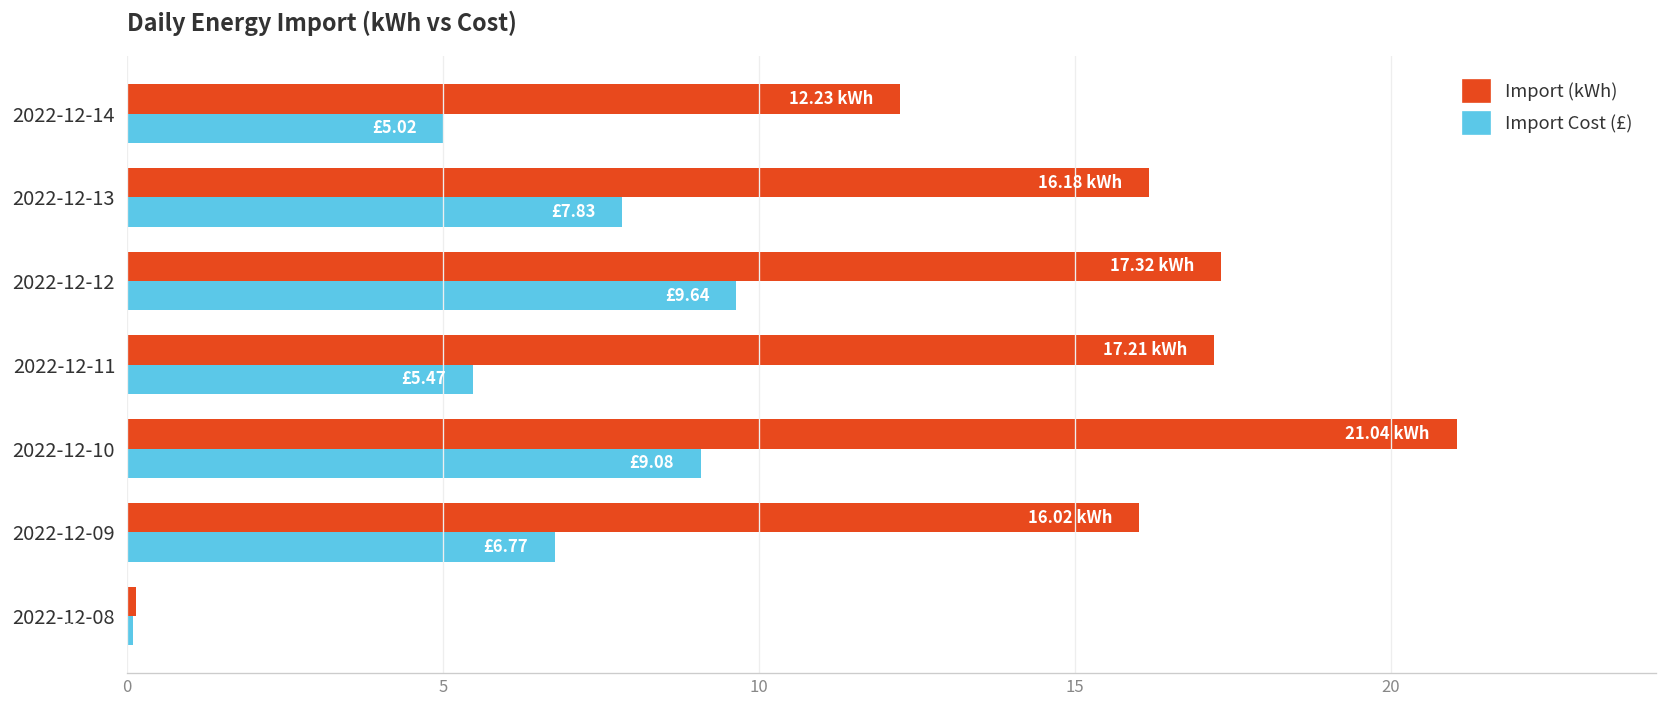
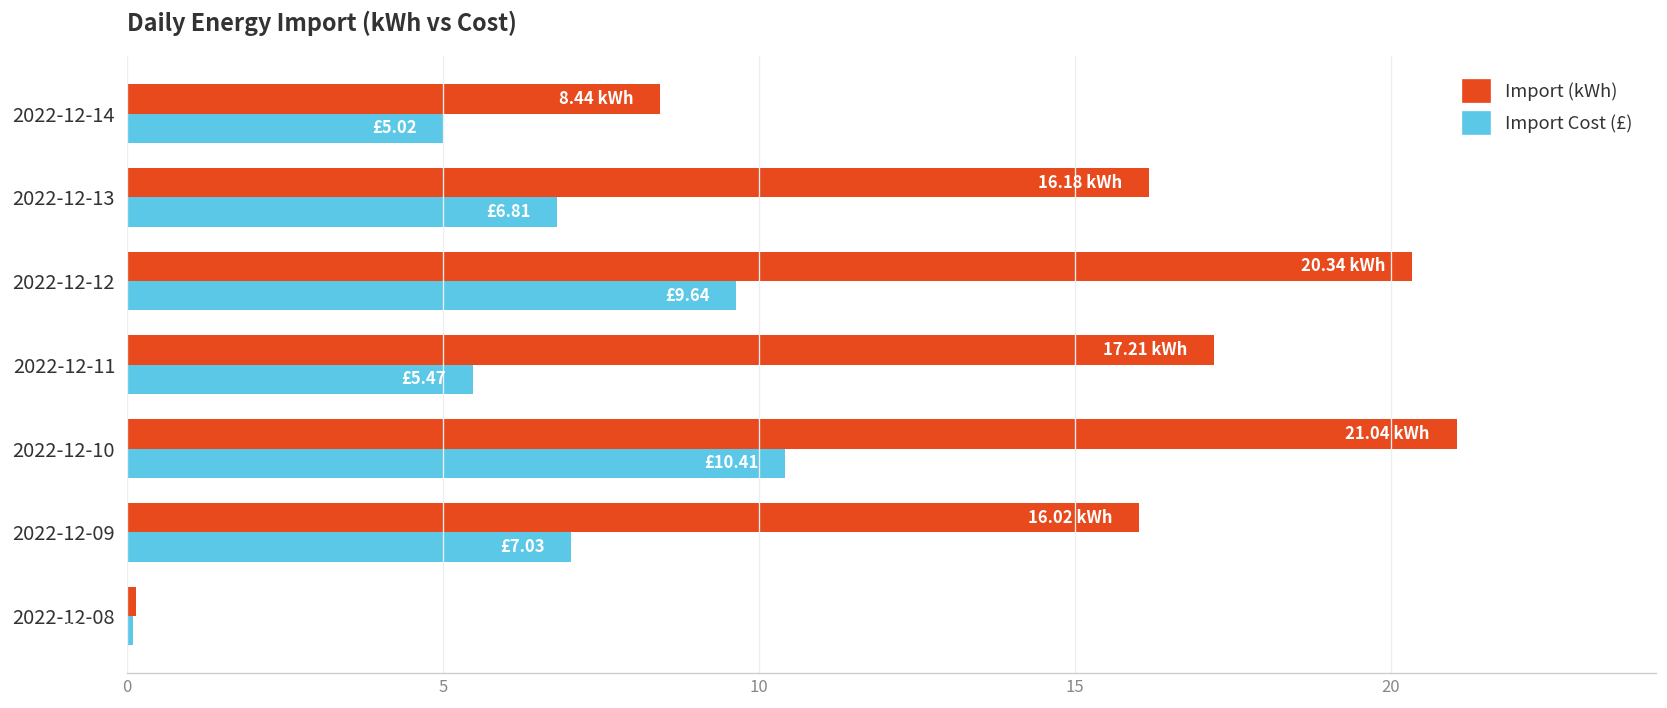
Import (kWh), 2022-12-14: 12.23 -> 8.44
Import Cost (£), 2022-12-13: £7.83 -> £6.81
Import (kWh), 2022-12-12: 17.32 -> 20.34
Import Cost (£), 2022-12-10: £9.08 -> £10.41
Import Cost (£), 2022-12-09: £6.77 -> £7.03
